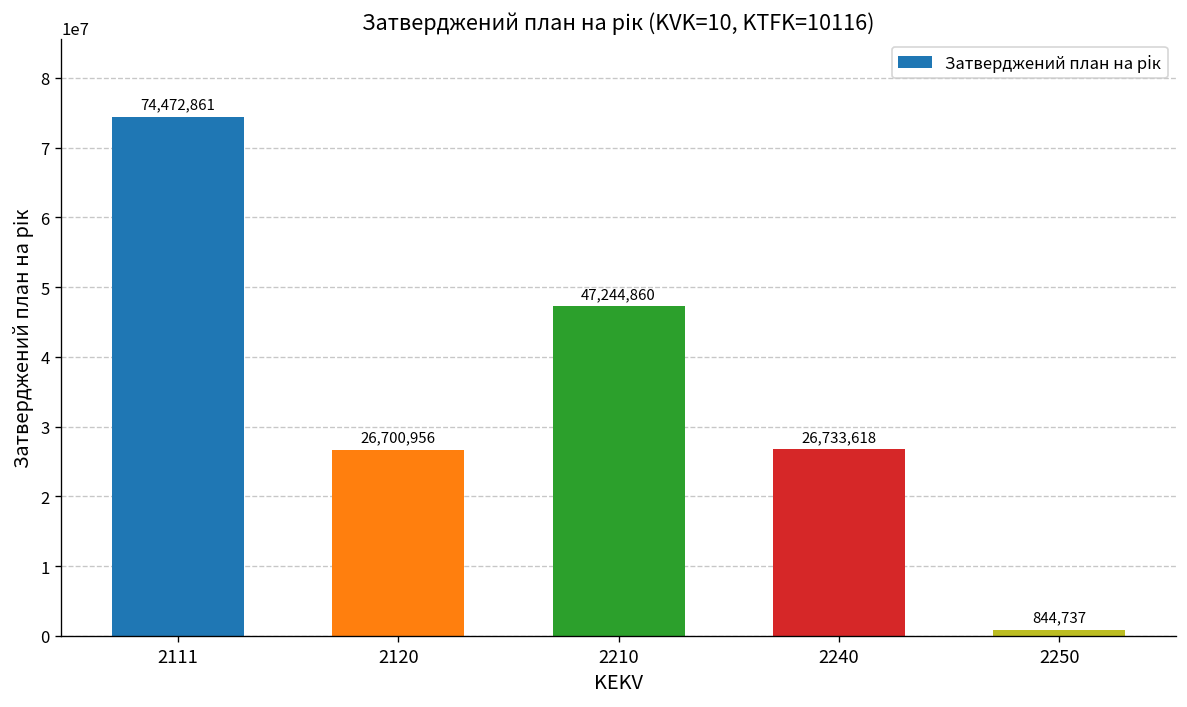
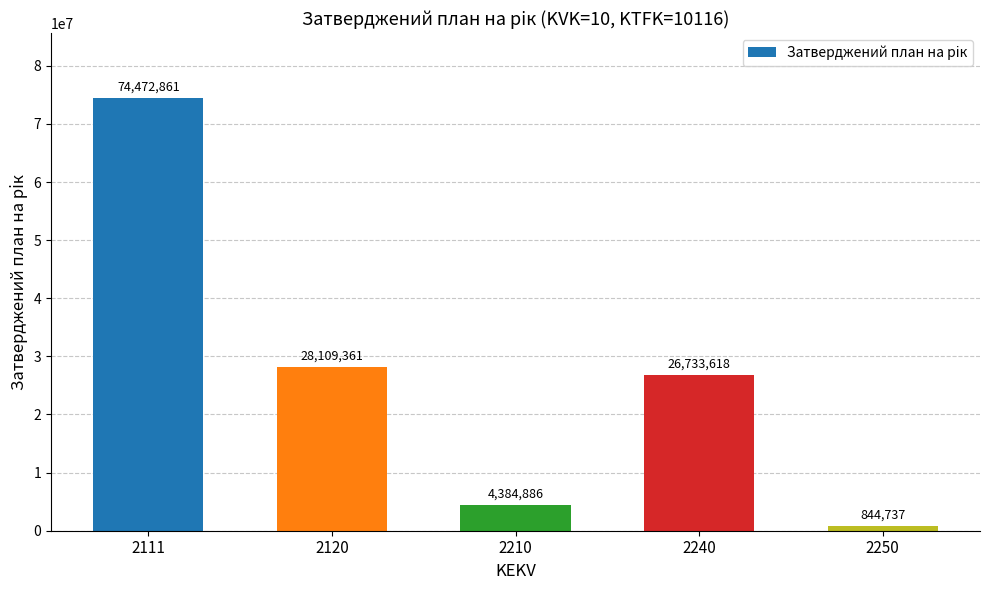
2120: 26,700,956 -> 28,109,361
2210: 47,244,860 -> 4,384,886
